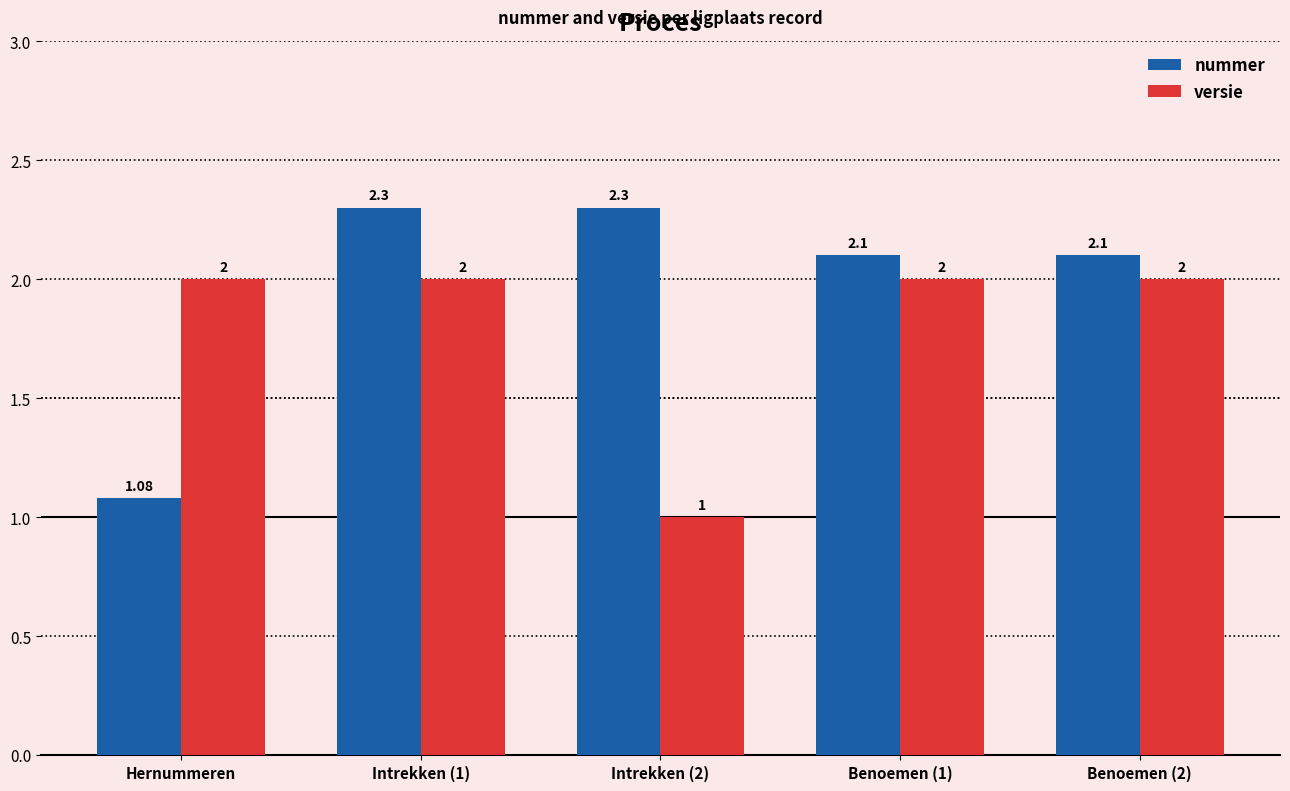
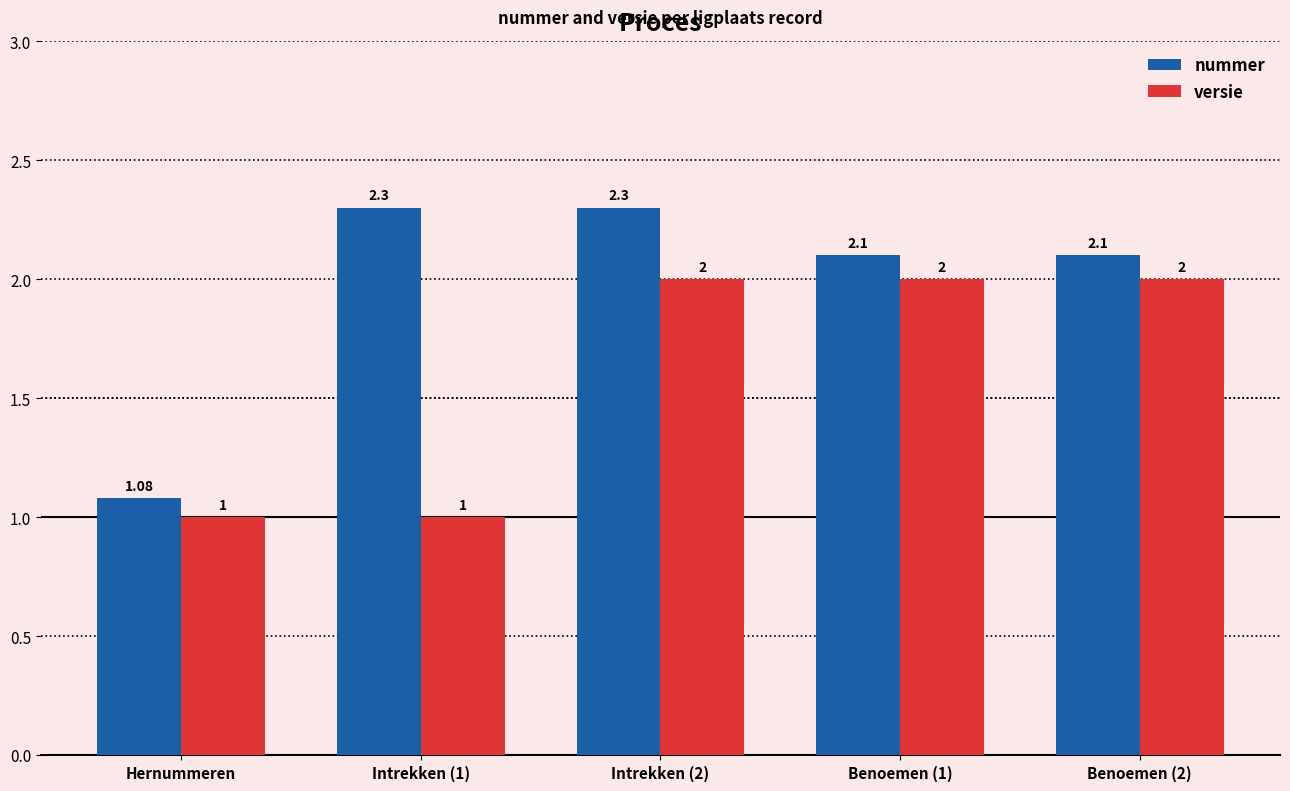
versie, Hernummeren: 2 -> 1
versie, Intrekken (1): 2 -> 1
versie, Intrekken (2): 1 -> 2
